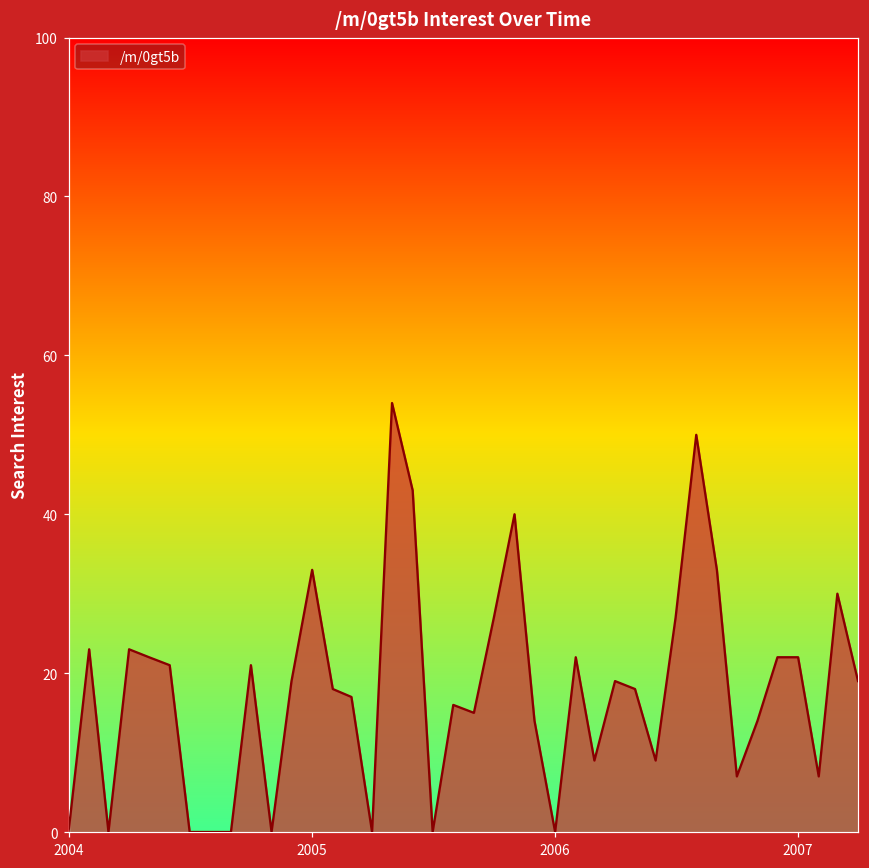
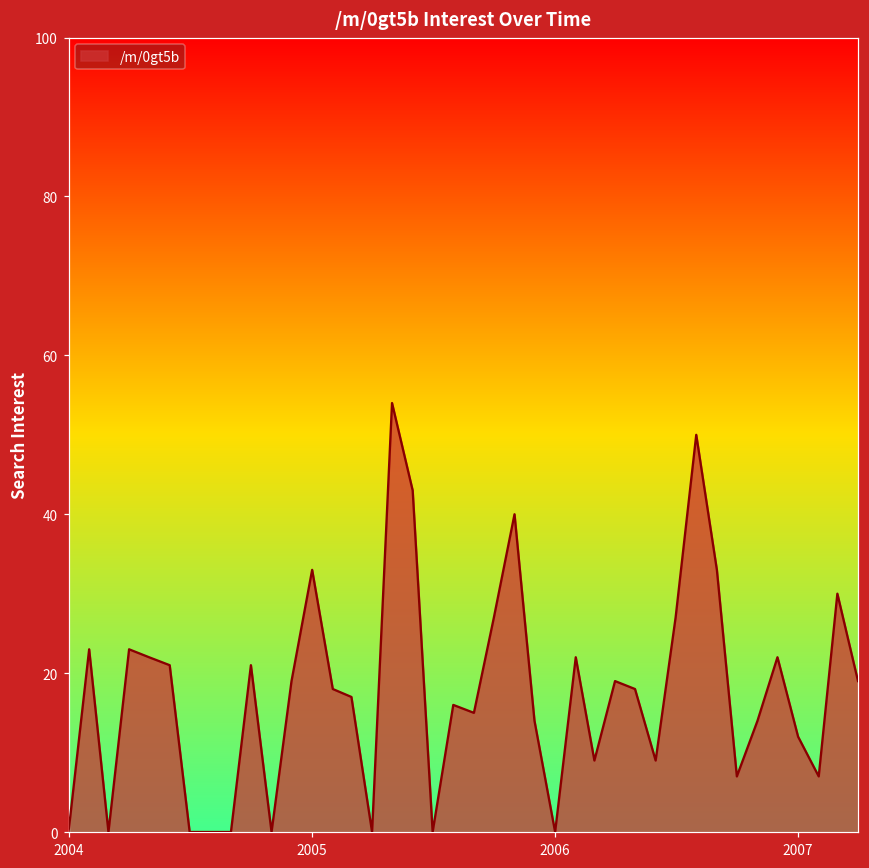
2007: 22 -> 12
